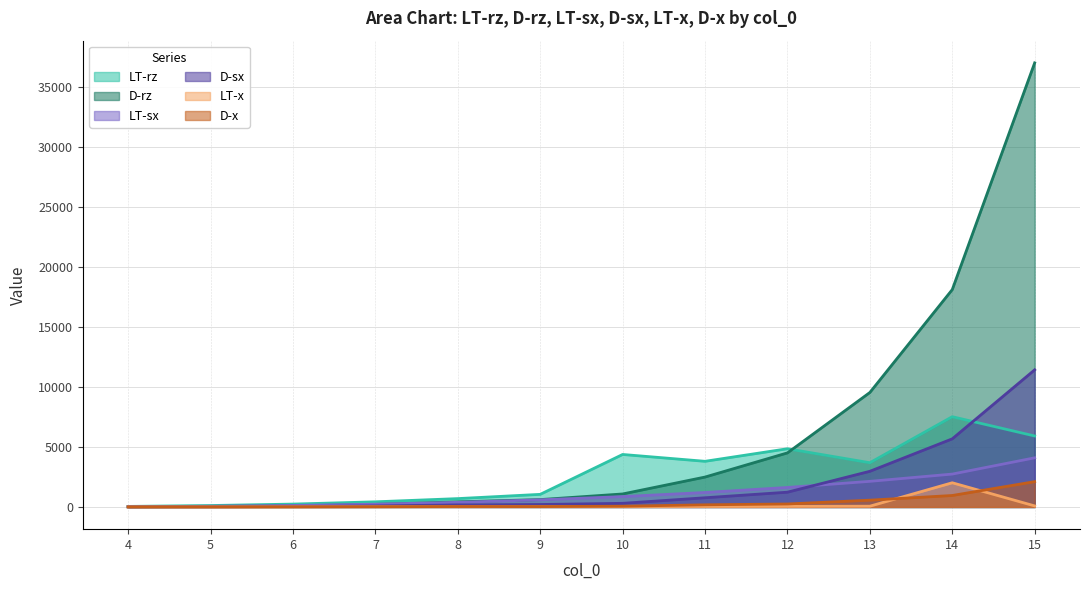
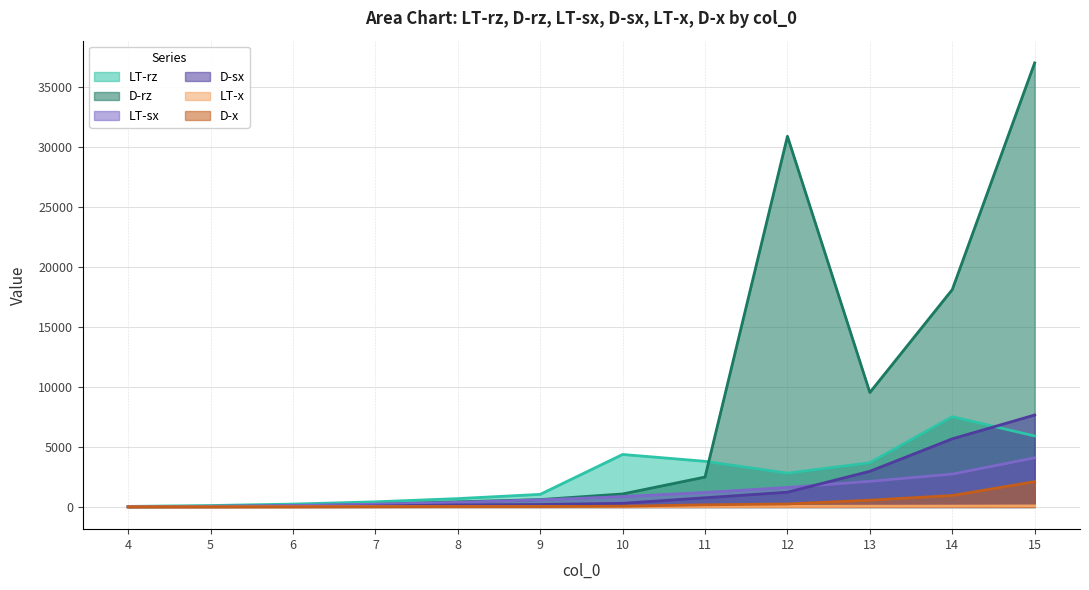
LT-rz, 12: 4900 -> 2800
D-rz, 12: 4500 -> 30900
LT-x, 14: 2000 -> 100
D-sx, 15: 11400 -> 7700
